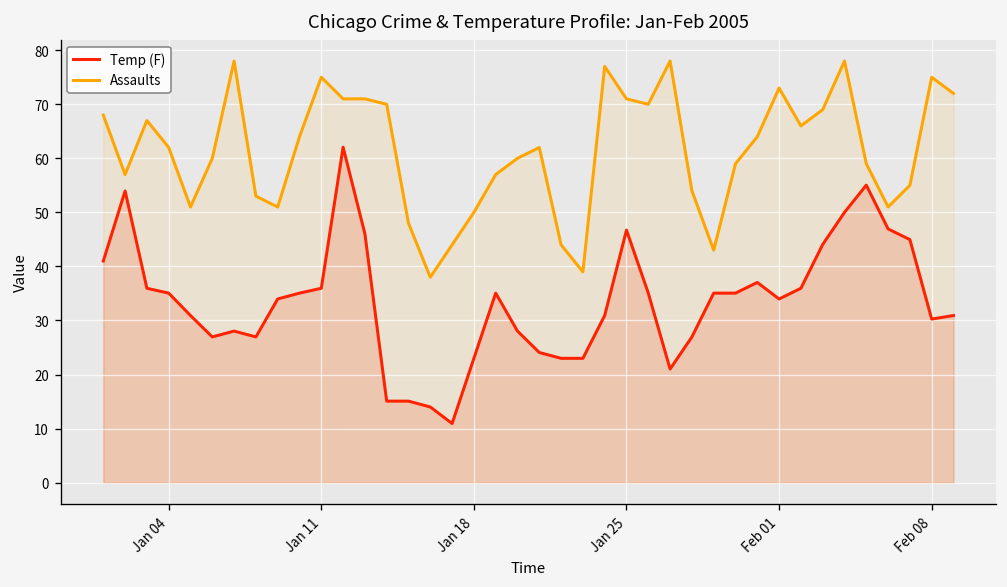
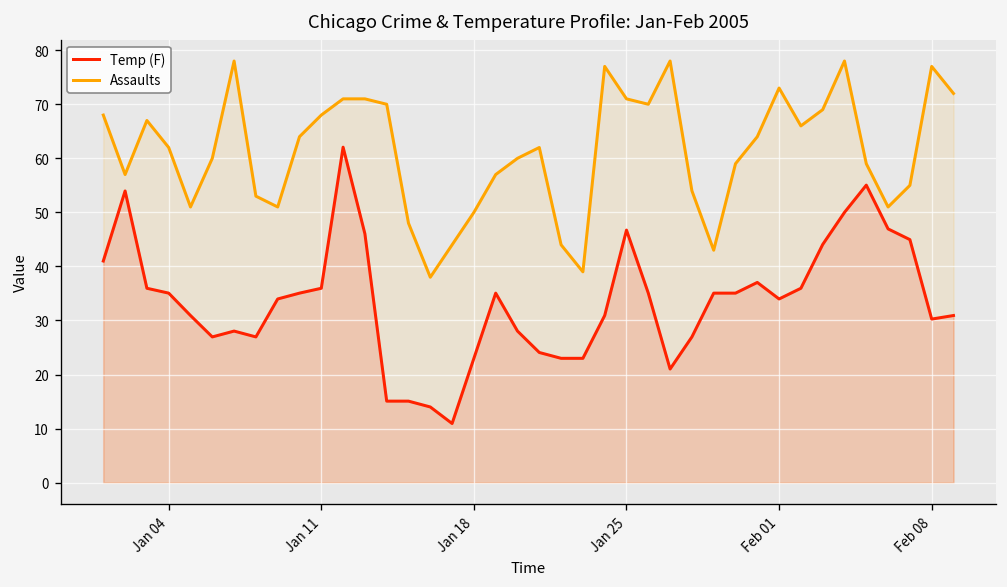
Assaults, Jan 11: 75 -> 68
Assaults, Feb 08: 75 -> 77
